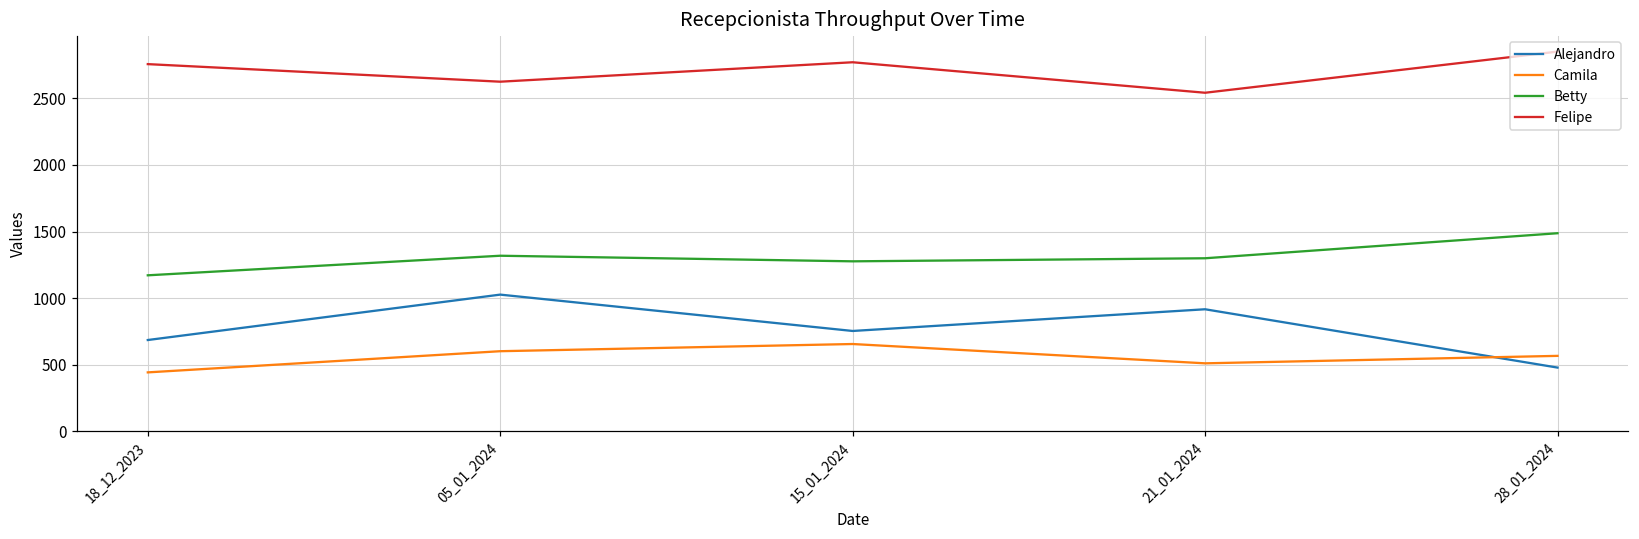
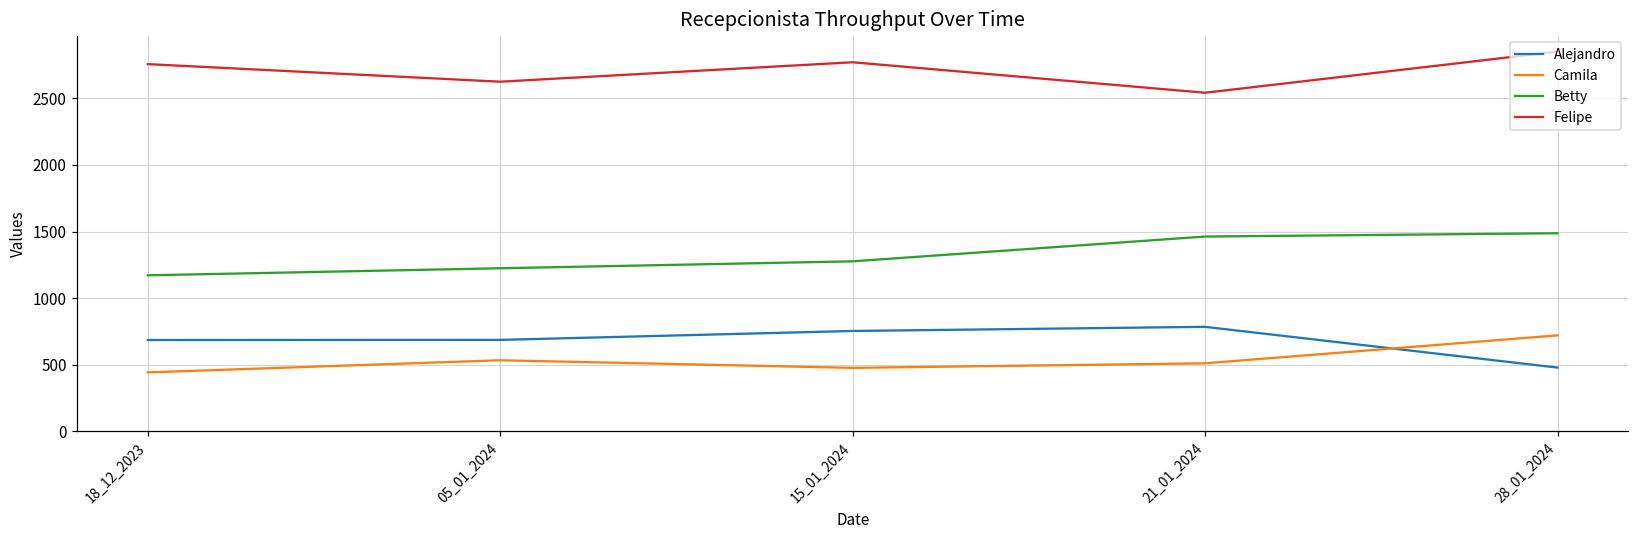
Alejandro, 05_01_2024: 1030 -> 690
Camila, 05_01_2024: 600 -> 530
Betty, 05_01_2024: 1320 -> 1220
Camila, 15_01_2024: 660 -> 480
Alejandro, 21_01_2024: 920 -> 780
Betty, 21_01_2024: 1300 -> 1460
Camila, 28_01_2024: 570 -> 720
